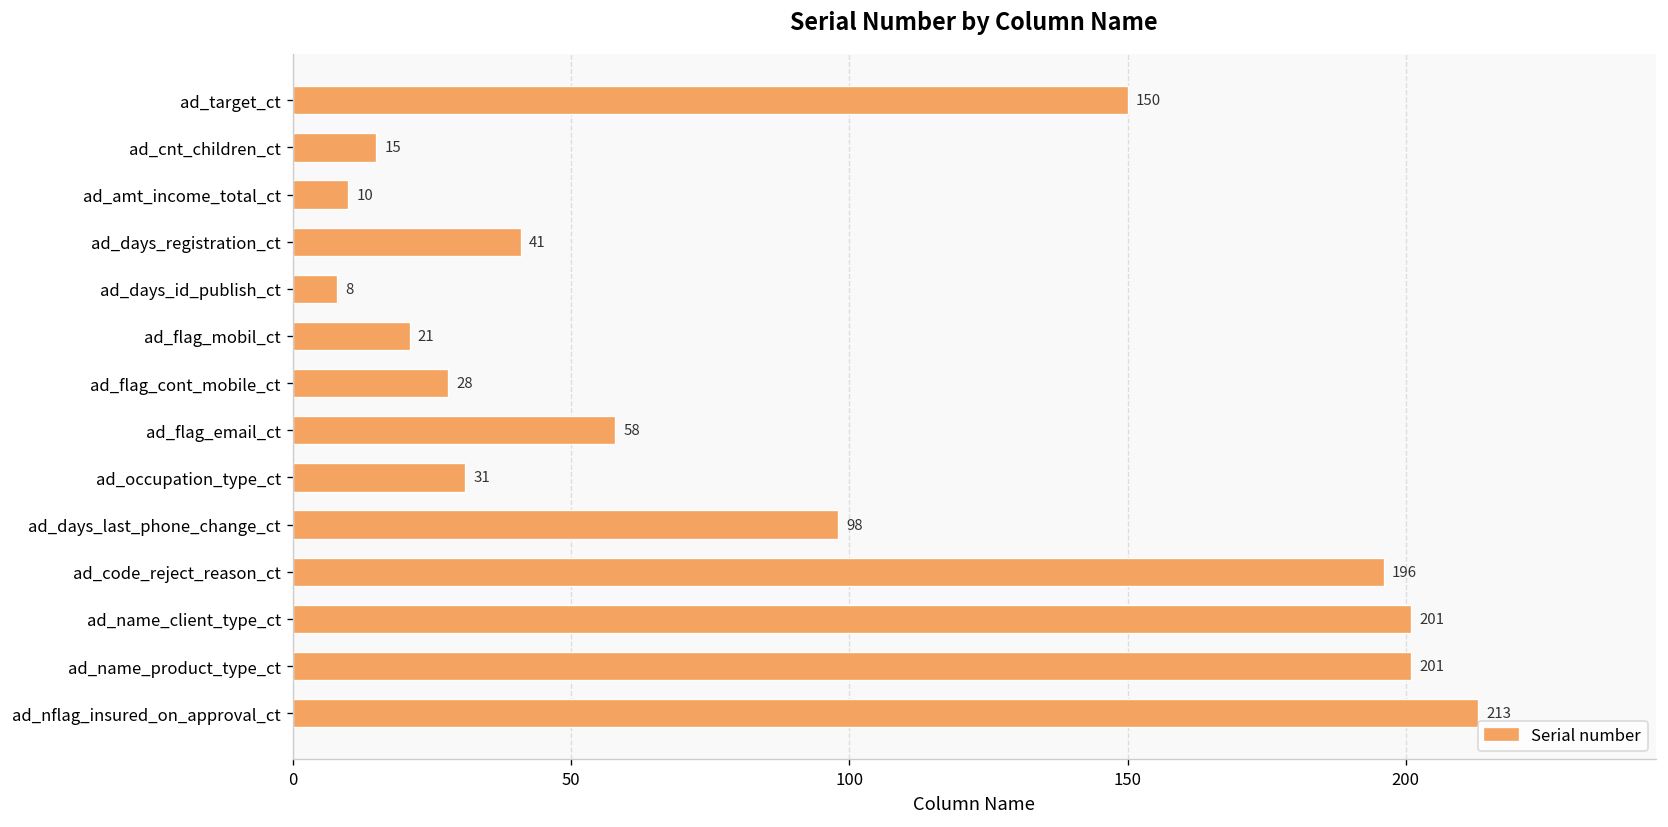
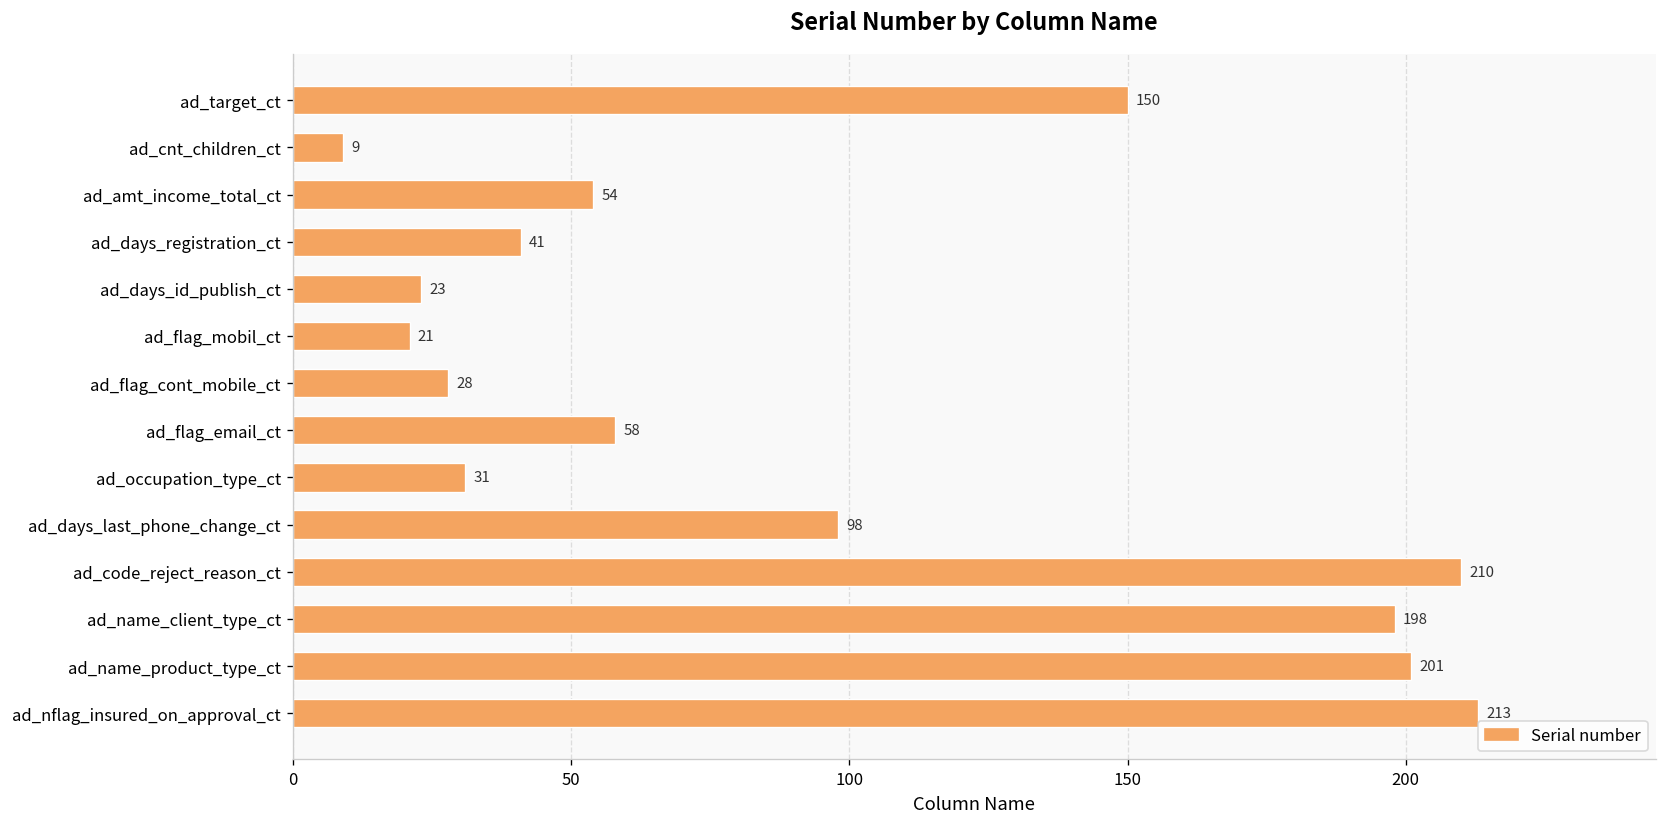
ad_cnt_children_ct: 15 -> 9
ad_amt_income_total_ct: 10 -> 54
ad_days_id_publish_ct: 8 -> 23
ad_code_reject_reason_ct: 196 -> 210
ad_name_client_type_ct: 201 -> 198
